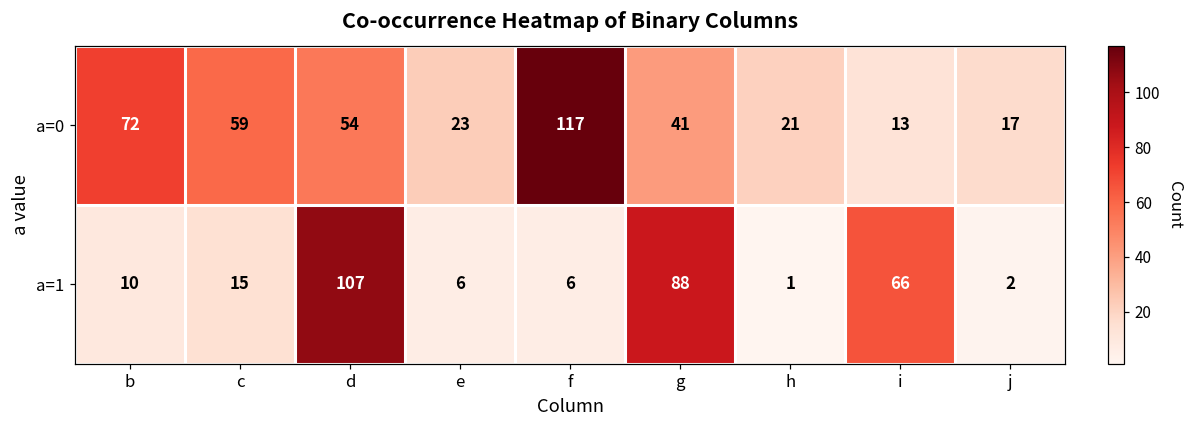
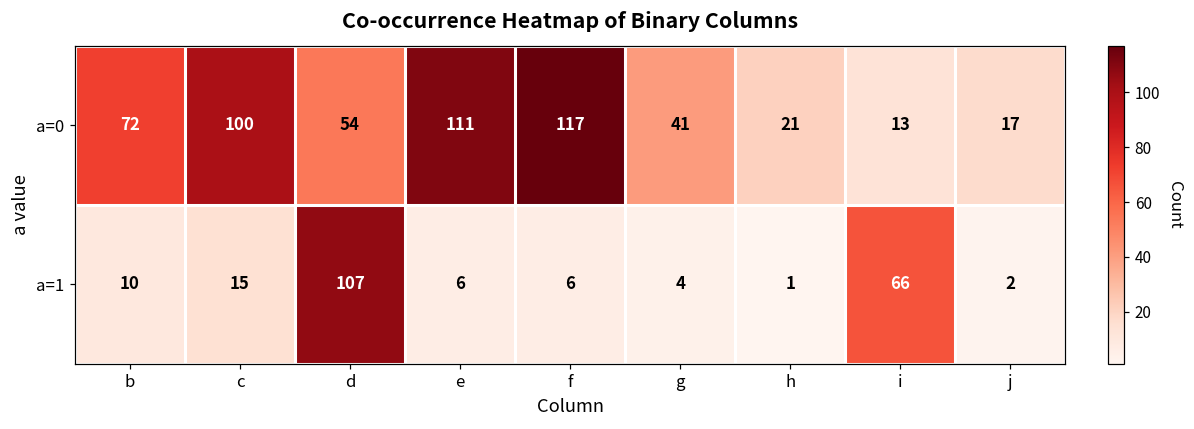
a=0, c: 59 -> 100
a=0, e: 23 -> 111
a=1, g: 88 -> 4
